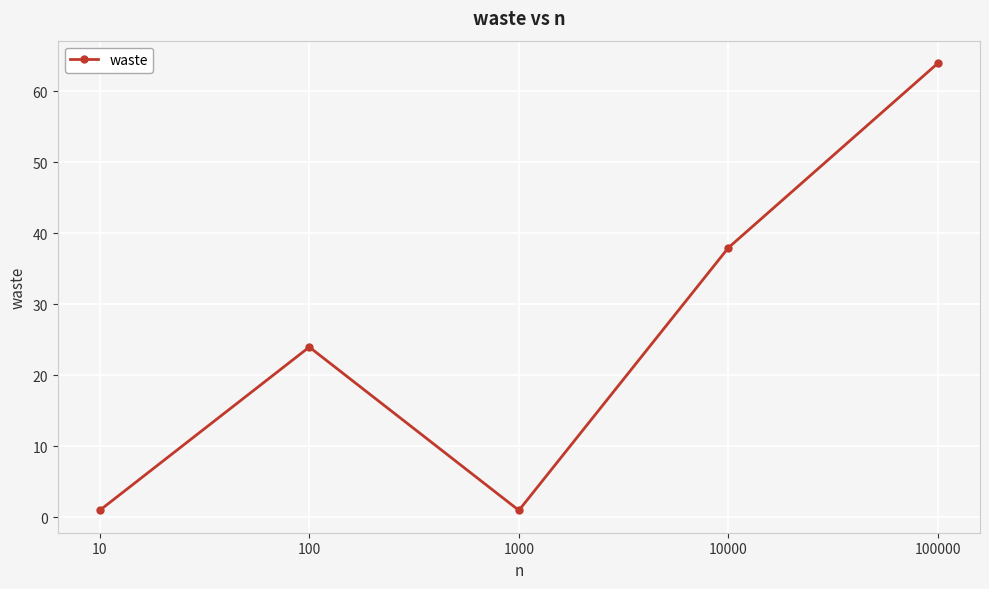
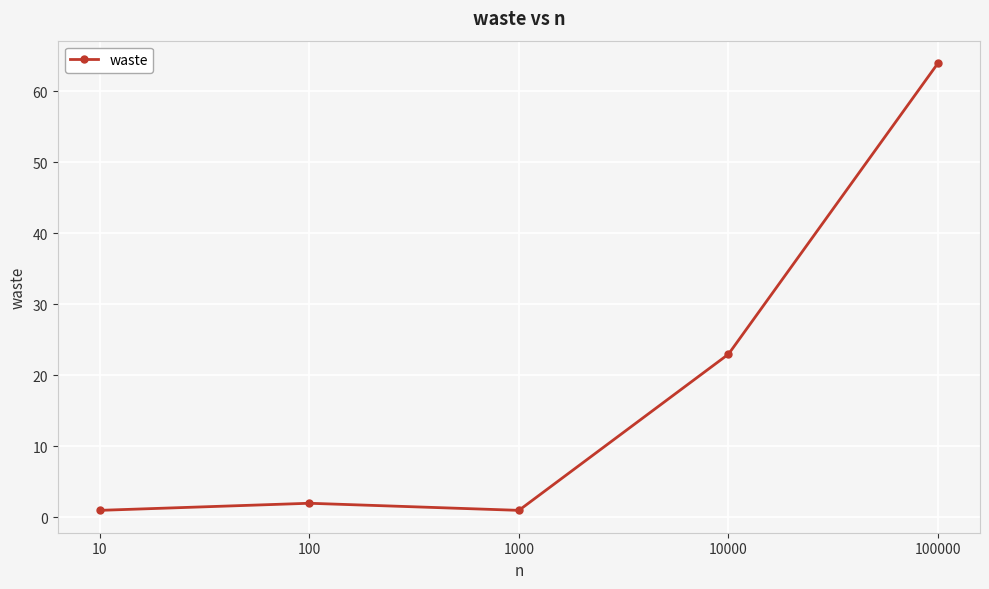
100: 24 -> 2
10000: 38 -> 23
